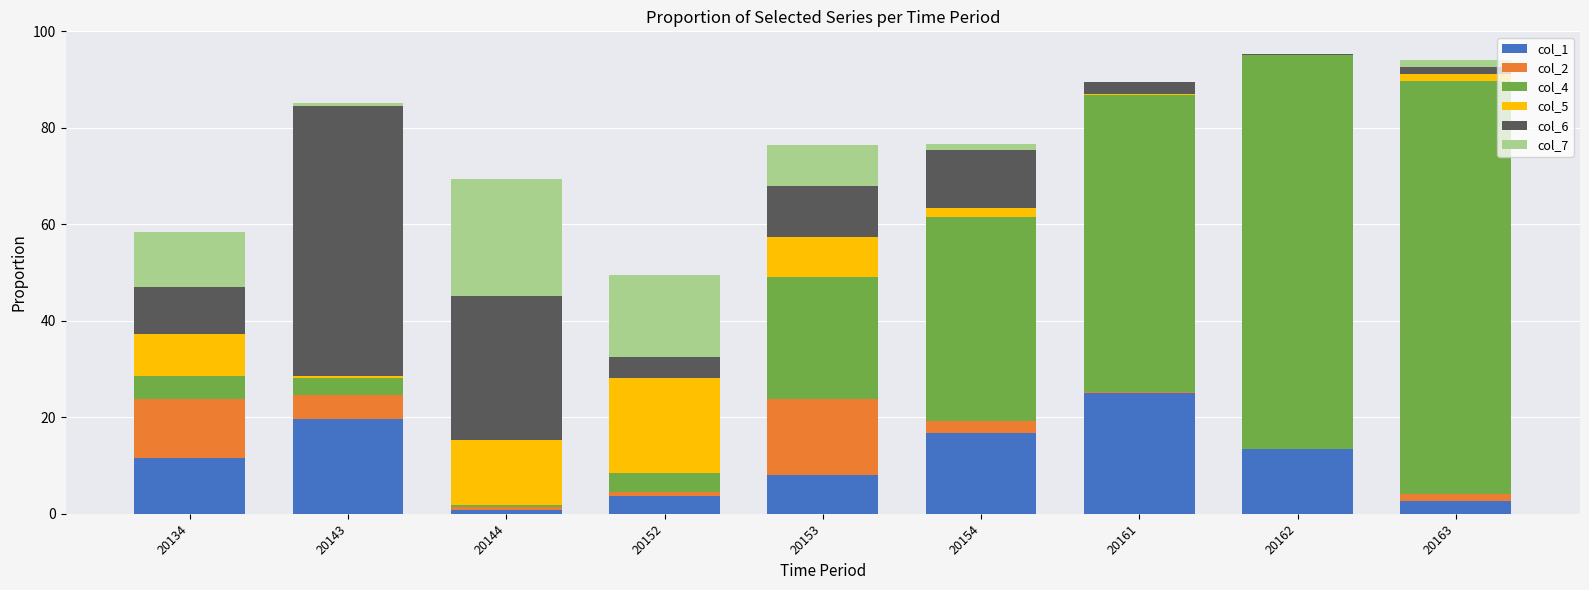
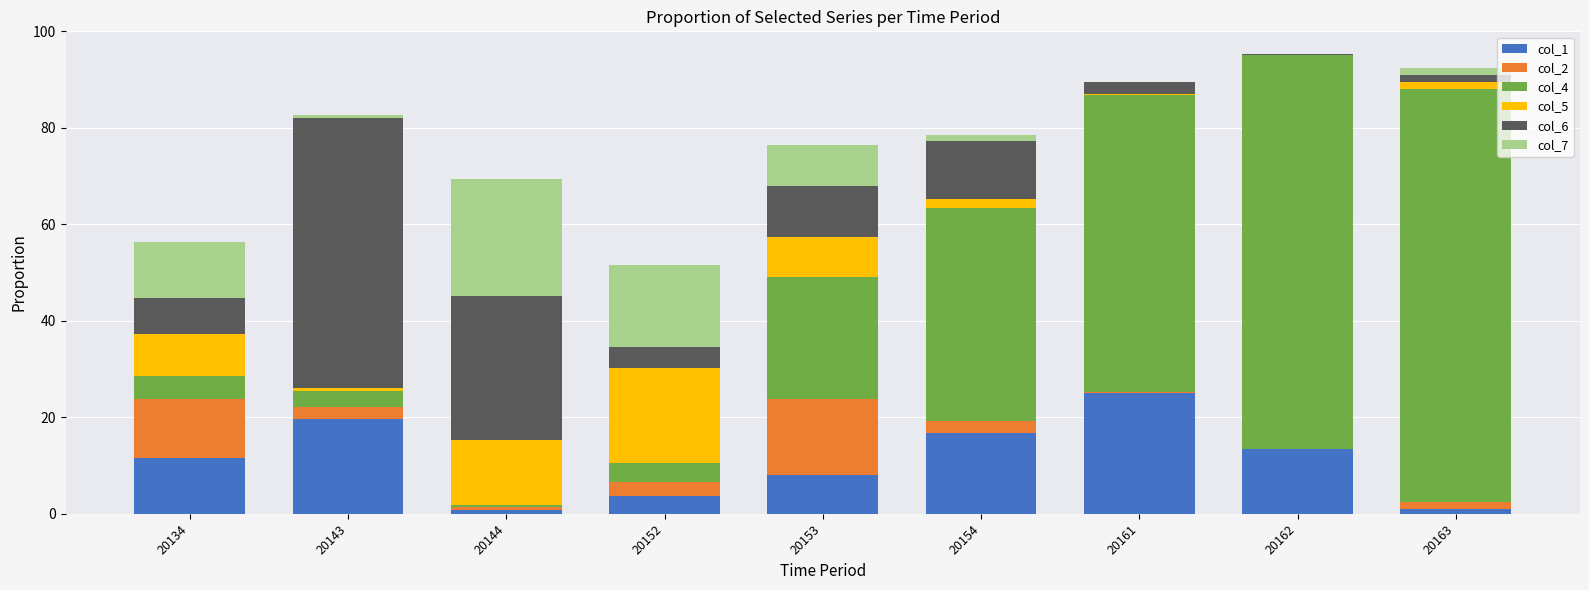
col_6, 20134: 10 -> 8
col_2, 20143: 5 -> 2
col_2, 20152: 1 -> 3
col_4, 20154: 42 -> 44
col_1, 20163: 3 -> 1
